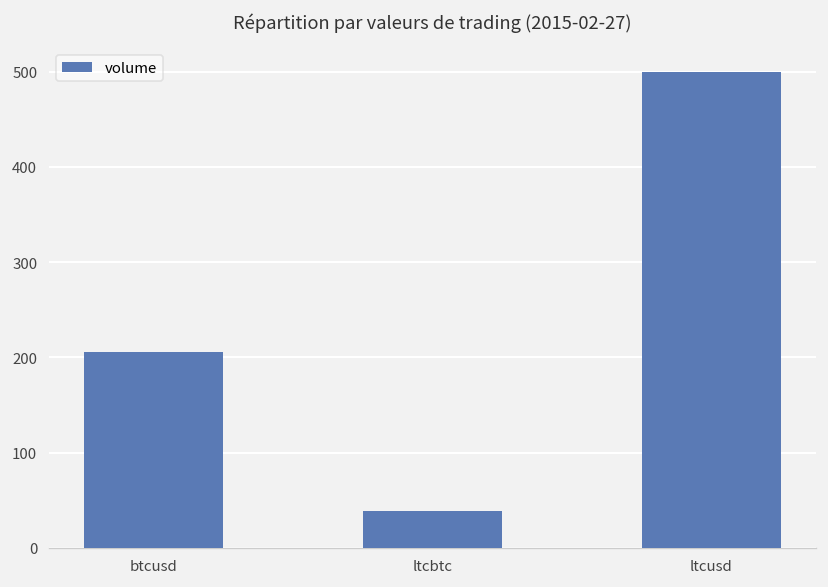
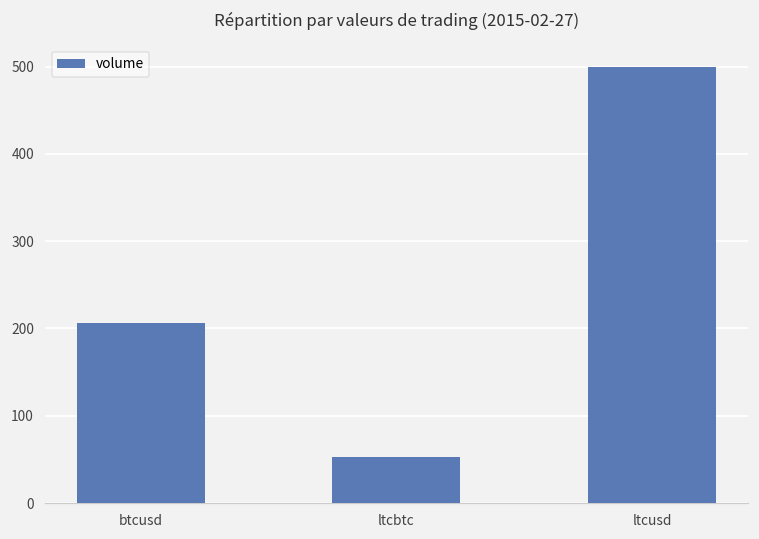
ltcbtc: 40 -> 50
